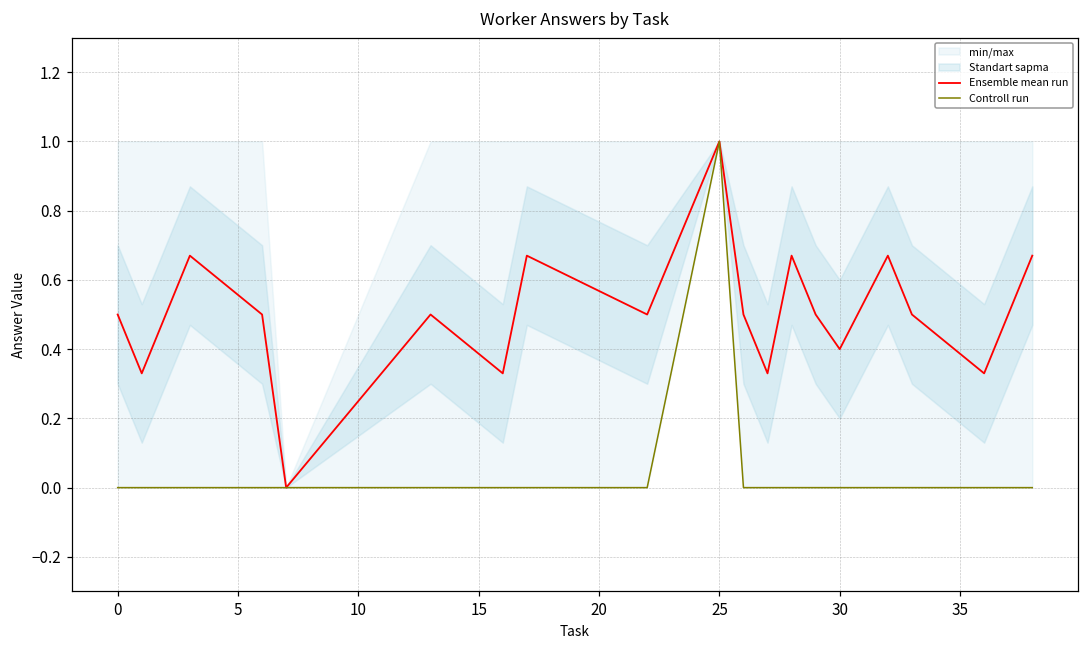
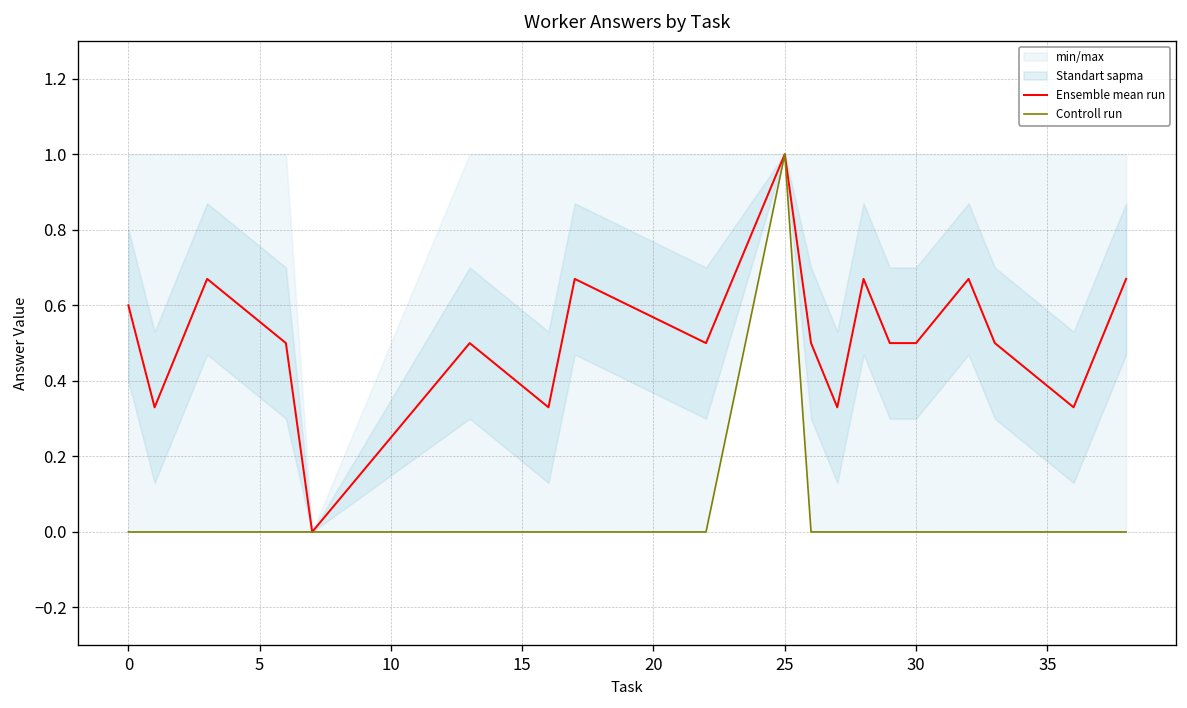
Ensemble mean run, 0: 0.5 -> 0.6
Ensemble mean run, 30: 0.4 -> 0.5
